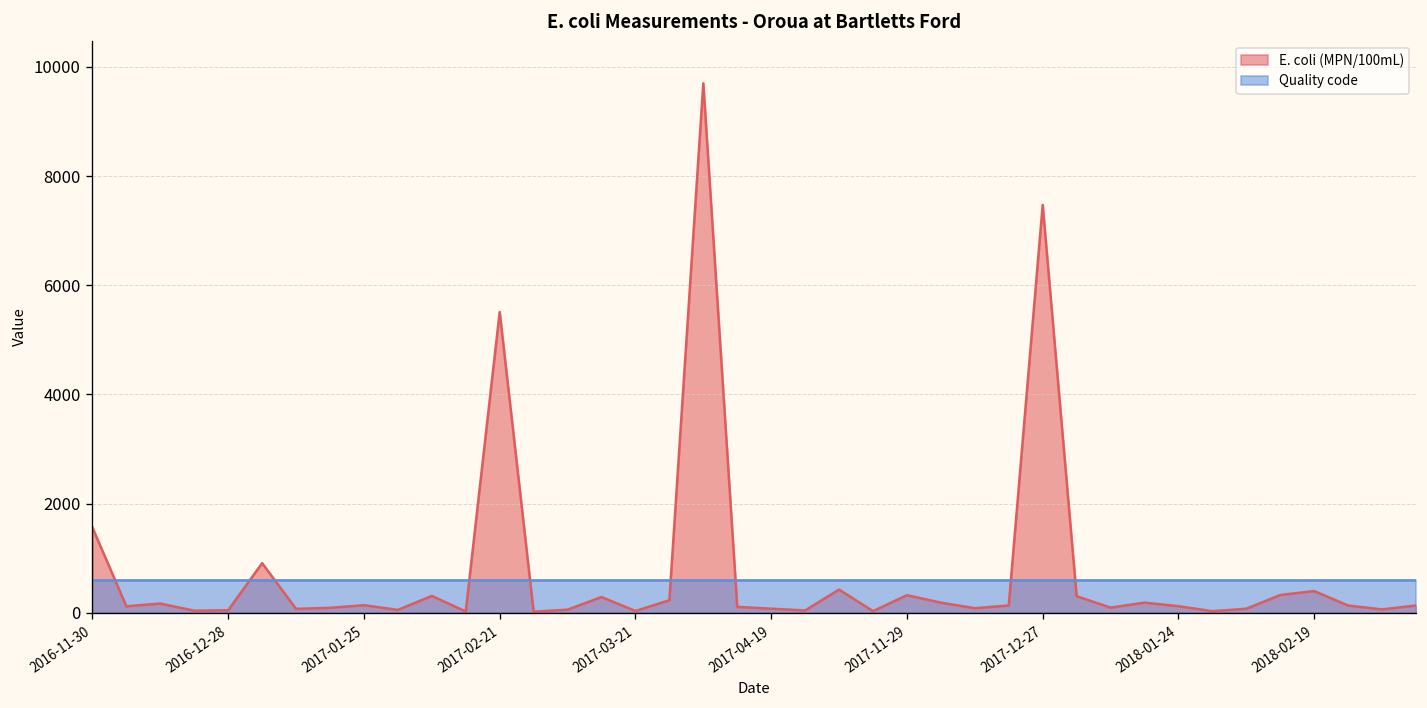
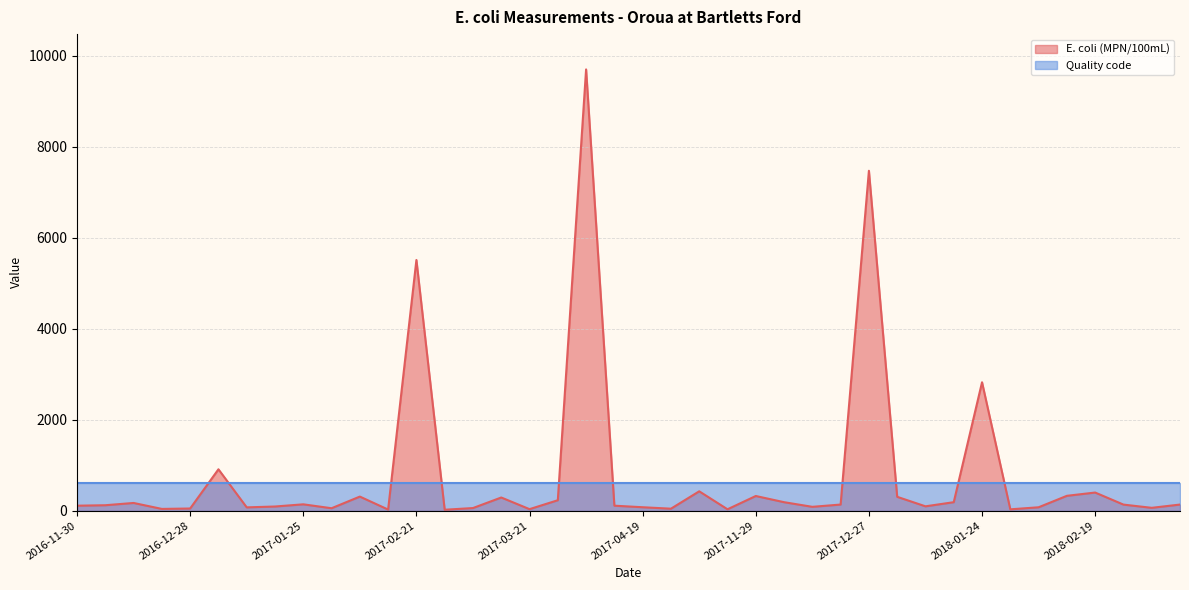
E. coli (MPN/100mL), 2016-11-30: 1600 -> 100
E. coli (MPN/100mL), 2018-01-24: 100 -> 2800
